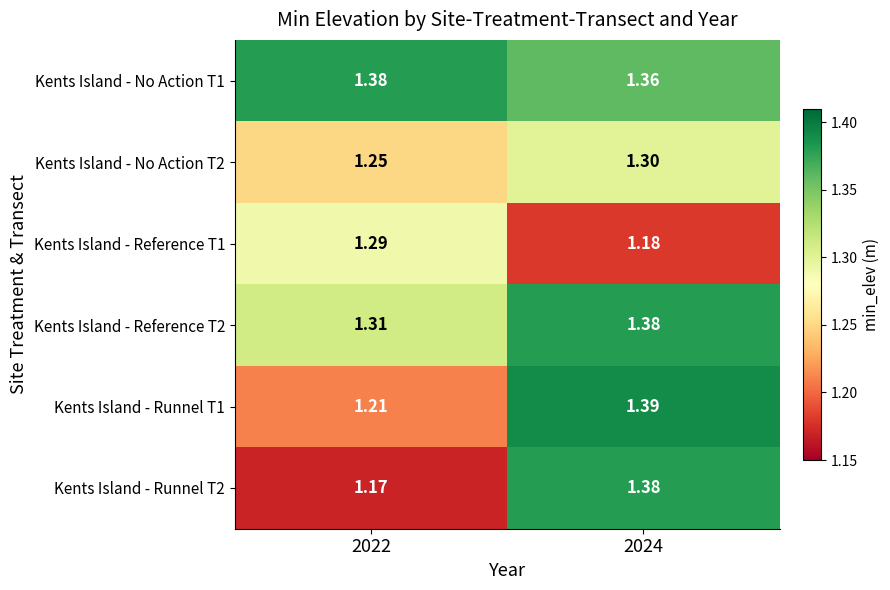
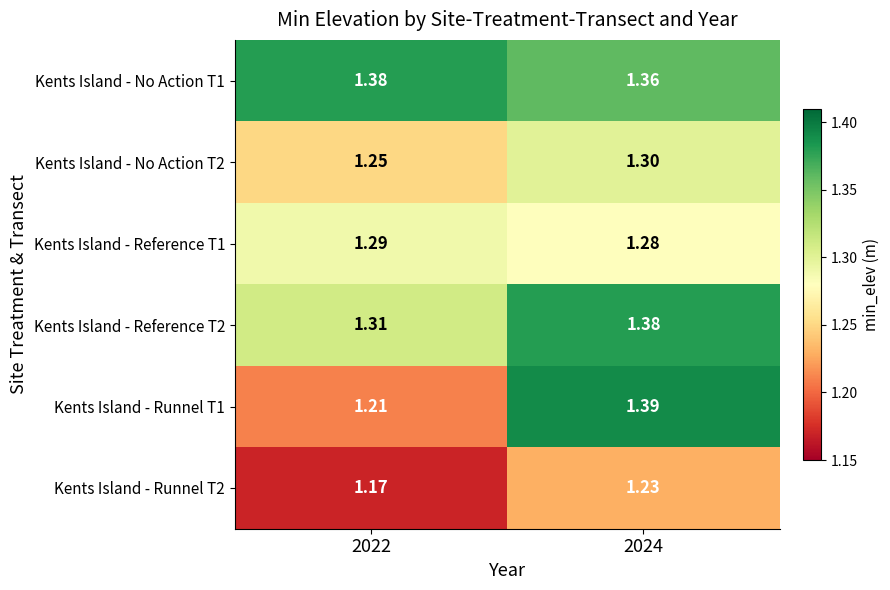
Kents Island - Reference T1, 2024: 1.18 -> 1.28
Kents Island - Runnel T2, 2024: 1.38 -> 1.23
